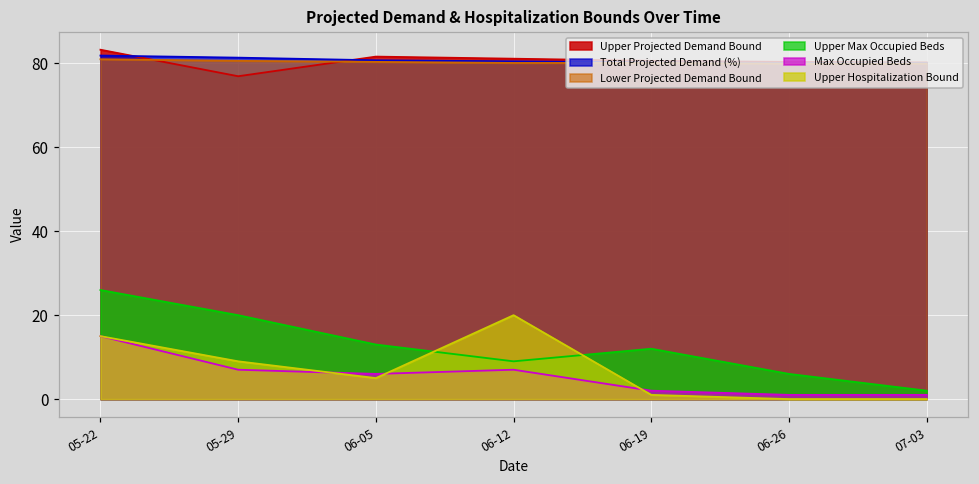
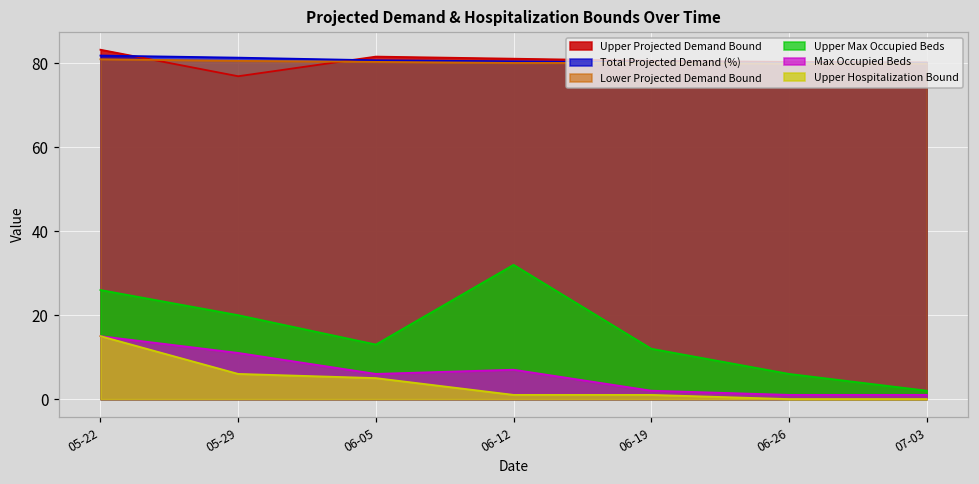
Max Occupied Beds, 05-29: 7 -> 11
Upper Hospitalization Bound, 05-29: 9 -> 6
Upper Max Occupied Beds, 06-12: 9 -> 32
Upper Hospitalization Bound, 06-12: 20 -> 1
